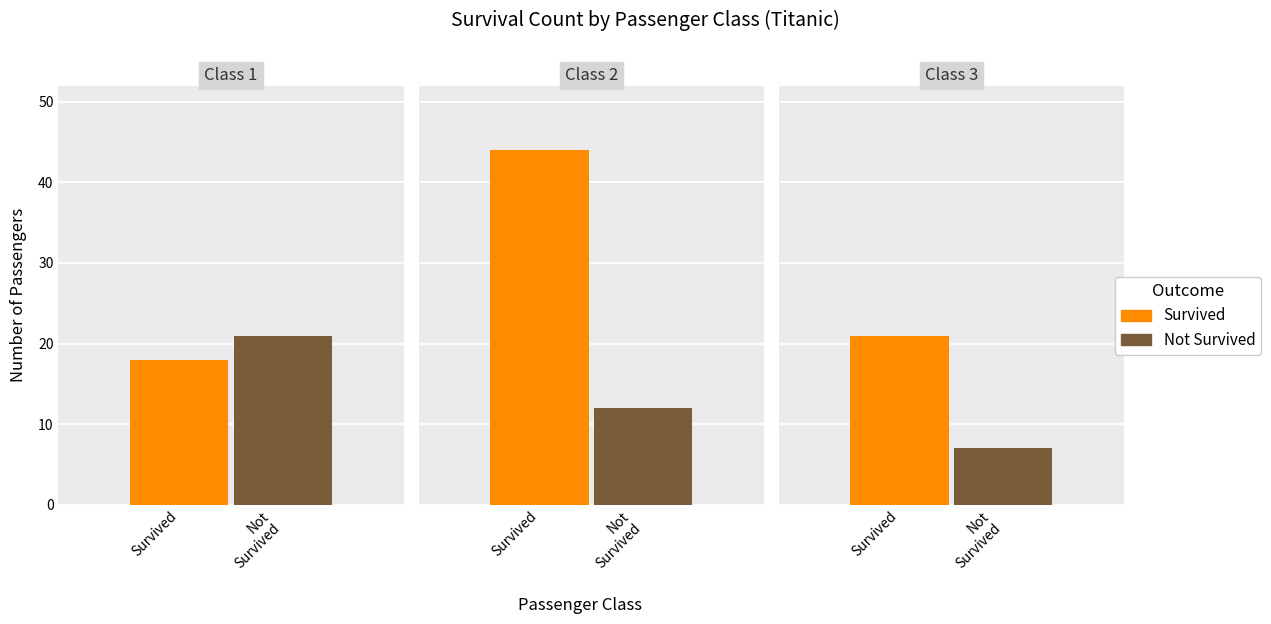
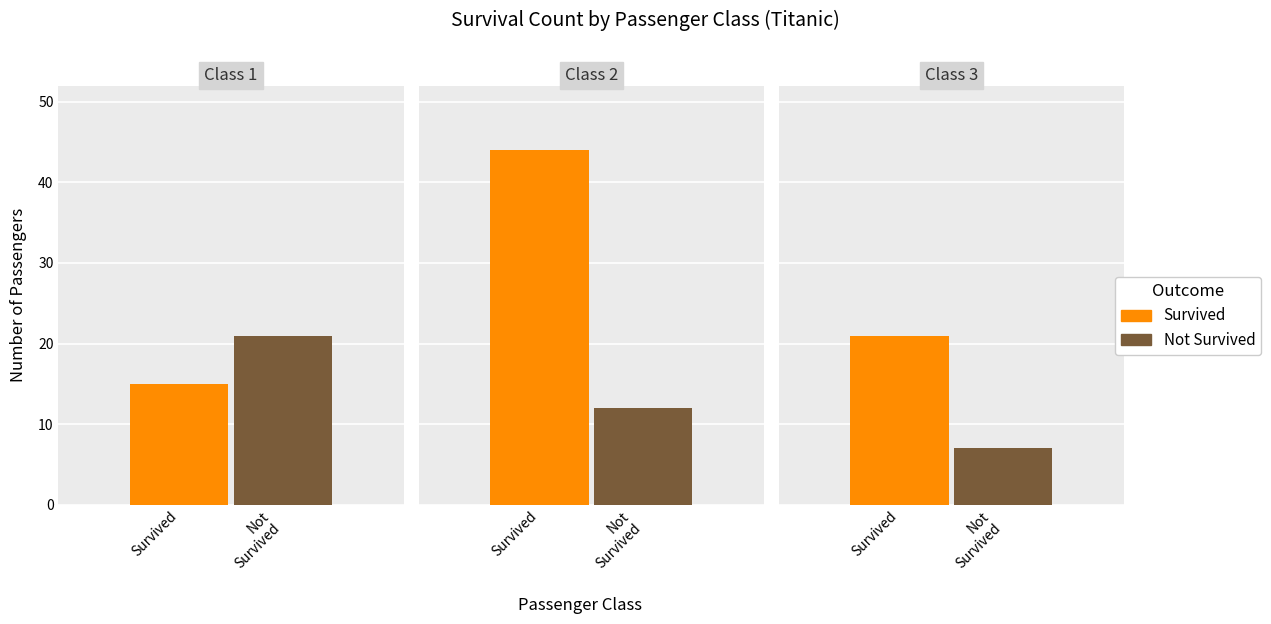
Class 1, Survived: 18 -> 15
